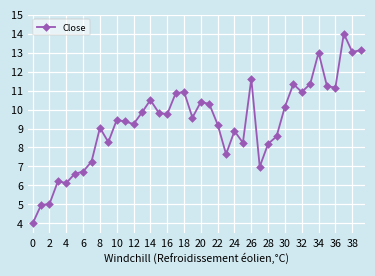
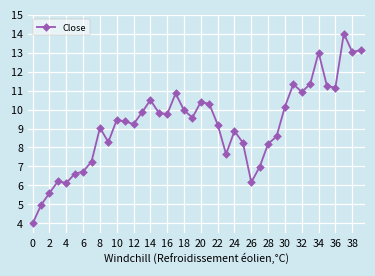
2: 5.0 -> 5.6
18: 10.9 -> 10.0
26: 11.6 -> 6.2
